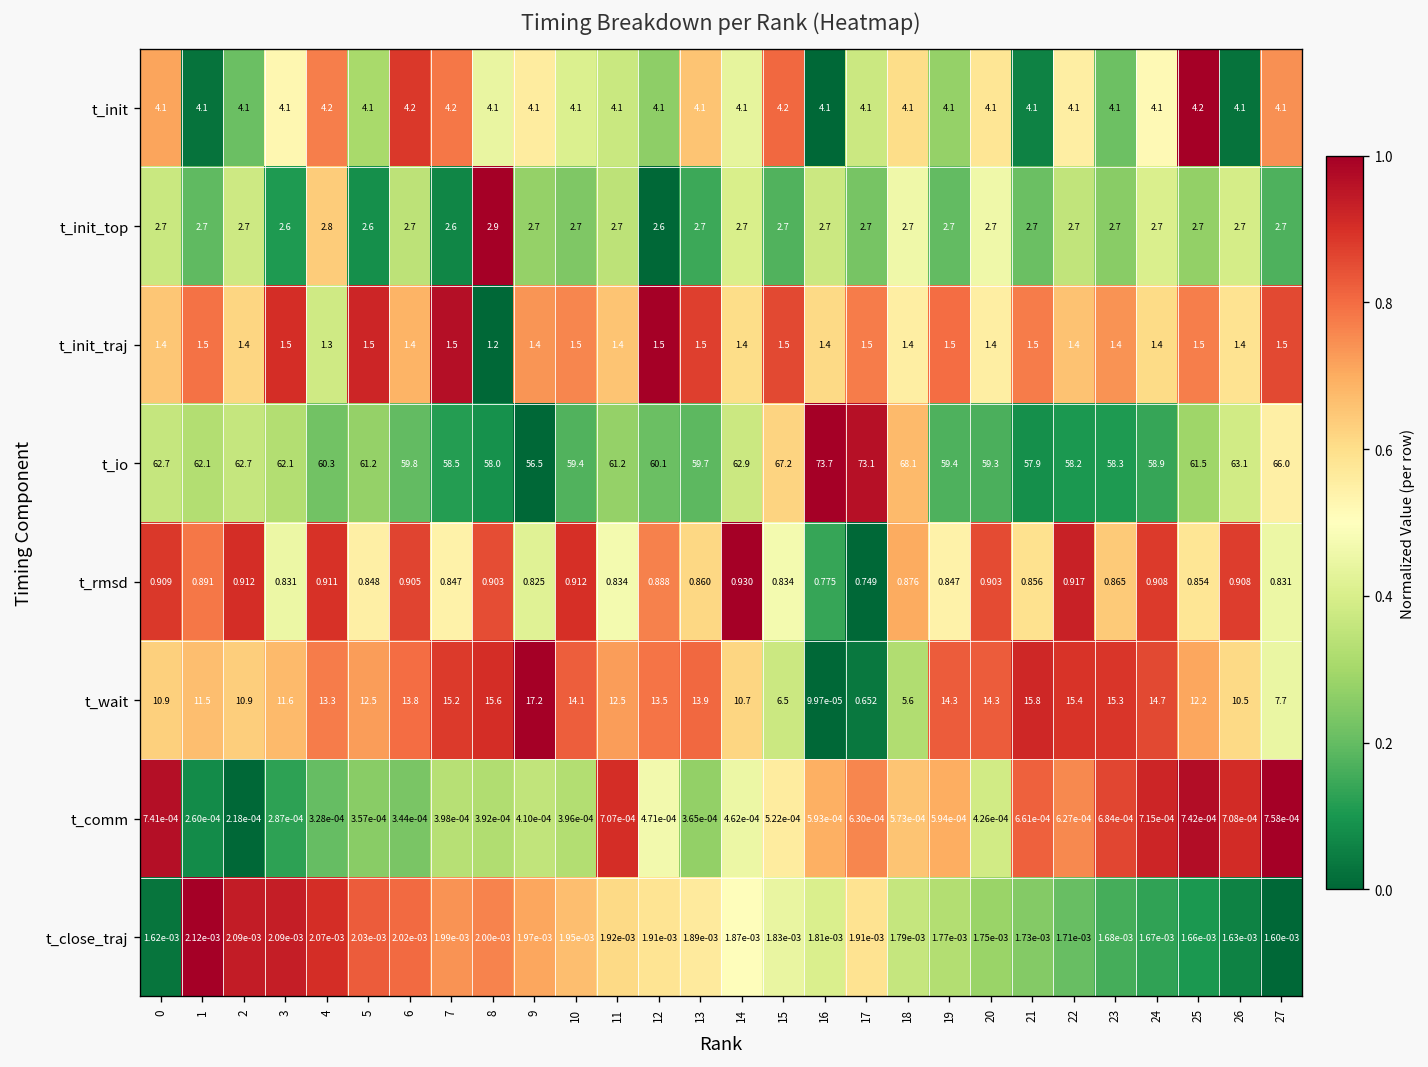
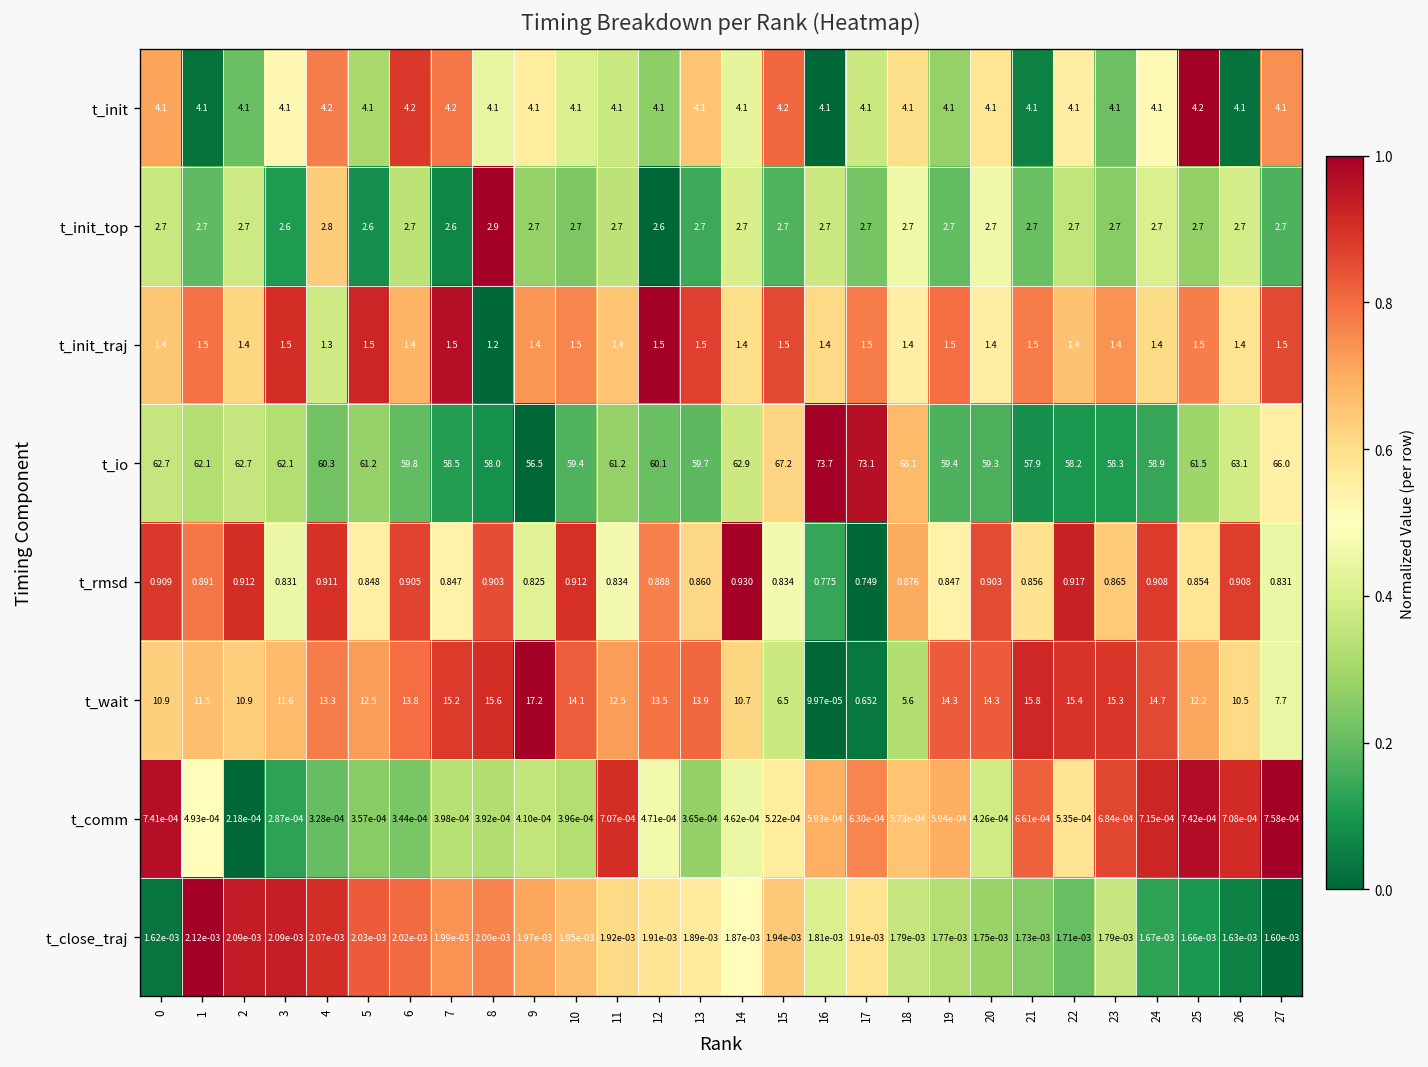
t_comm, 1: 2.60e-04 -> 4.93e-04
t_comm, 22: 6.27e-04 -> 5.35e-04
t_close_traj, 15: 1.83e-03 -> 1.94e-03
t_close_traj, 23: 1.68e-03 -> 1.79e-03
